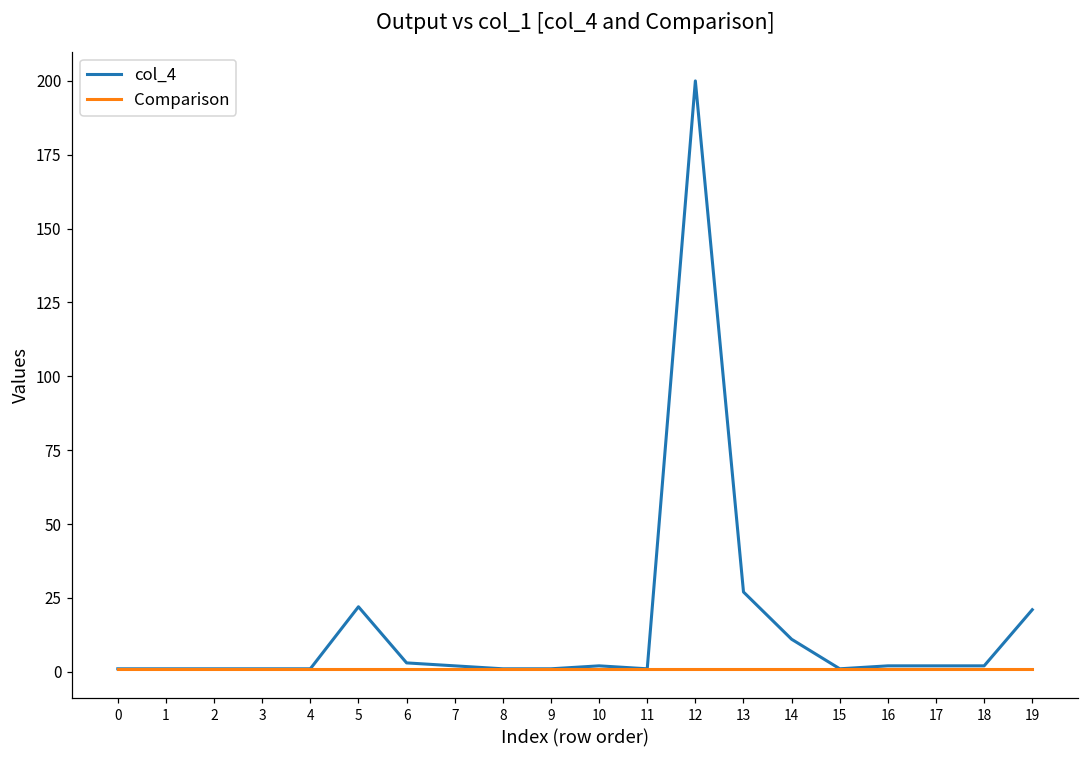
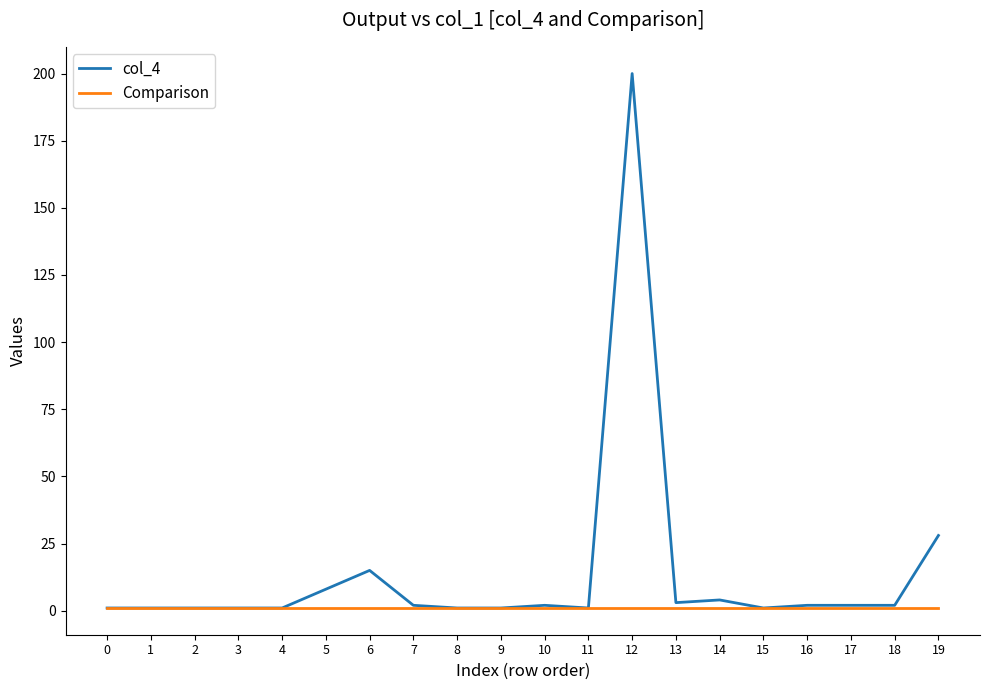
col_4, 5: 22 -> 8
col_4, 6: 3 -> 15
col_4, 13: 27 -> 3
col_4, 14: 11 -> 4
col_4, 19: 21 -> 28
